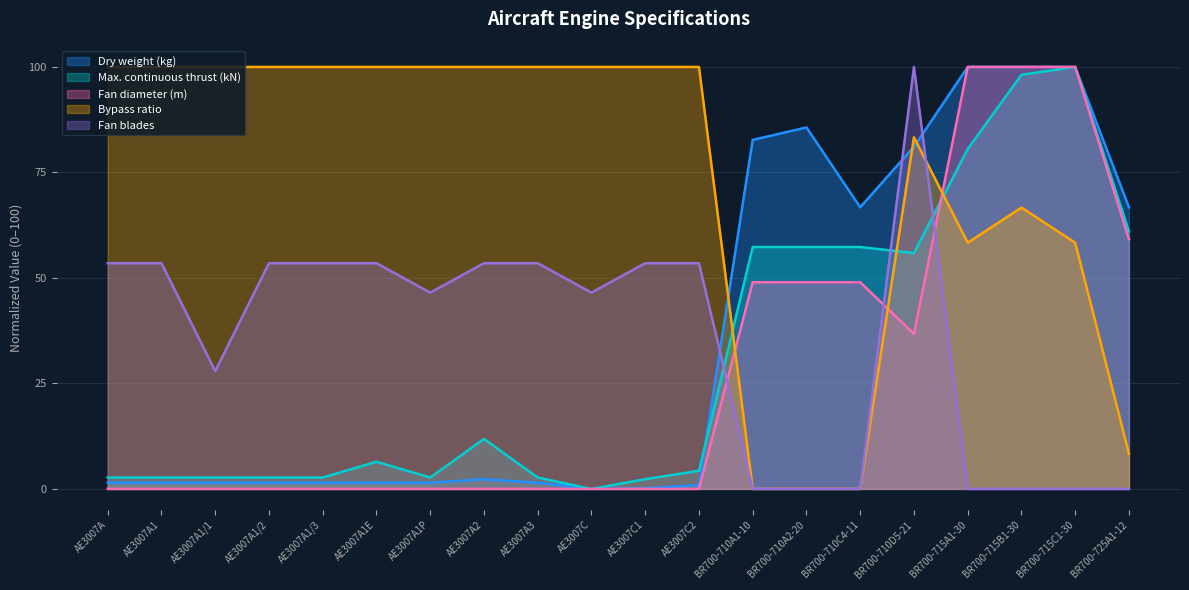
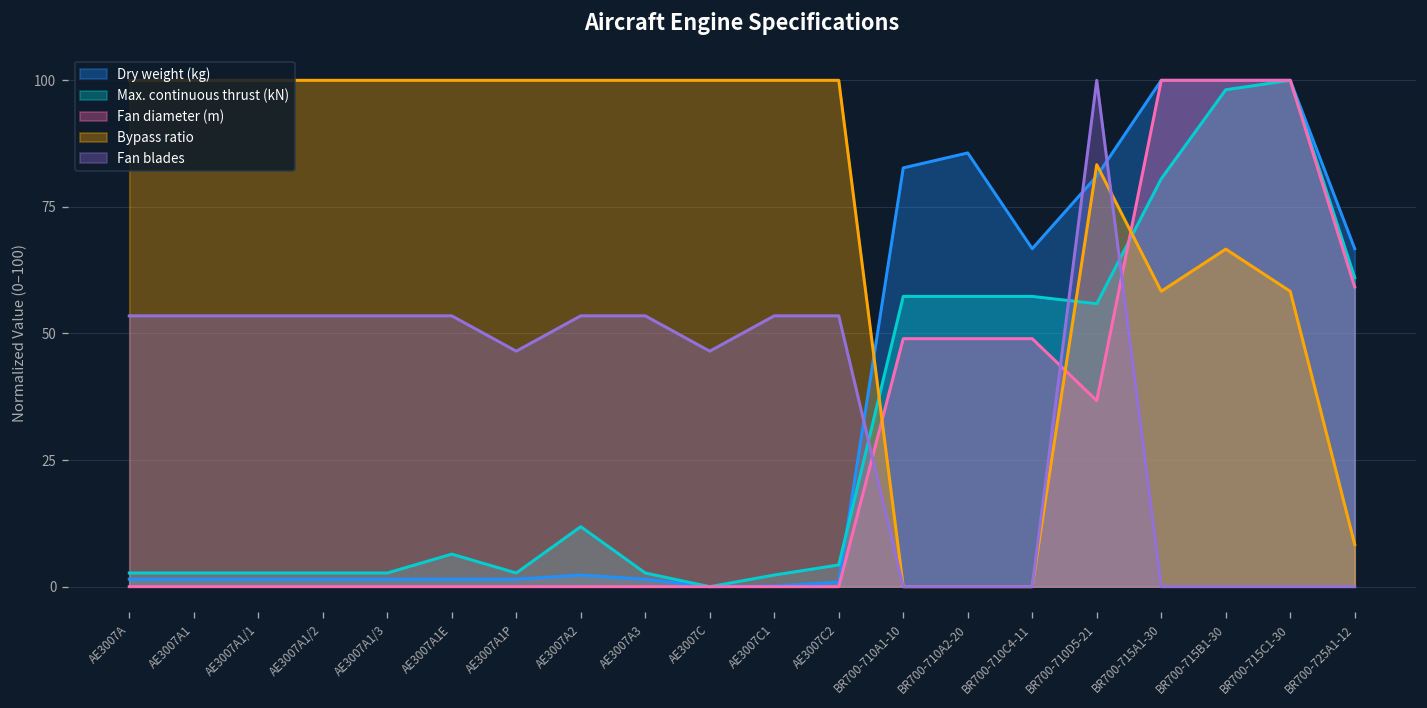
Fan blades, AE3007A1/1: 28 -> 53
